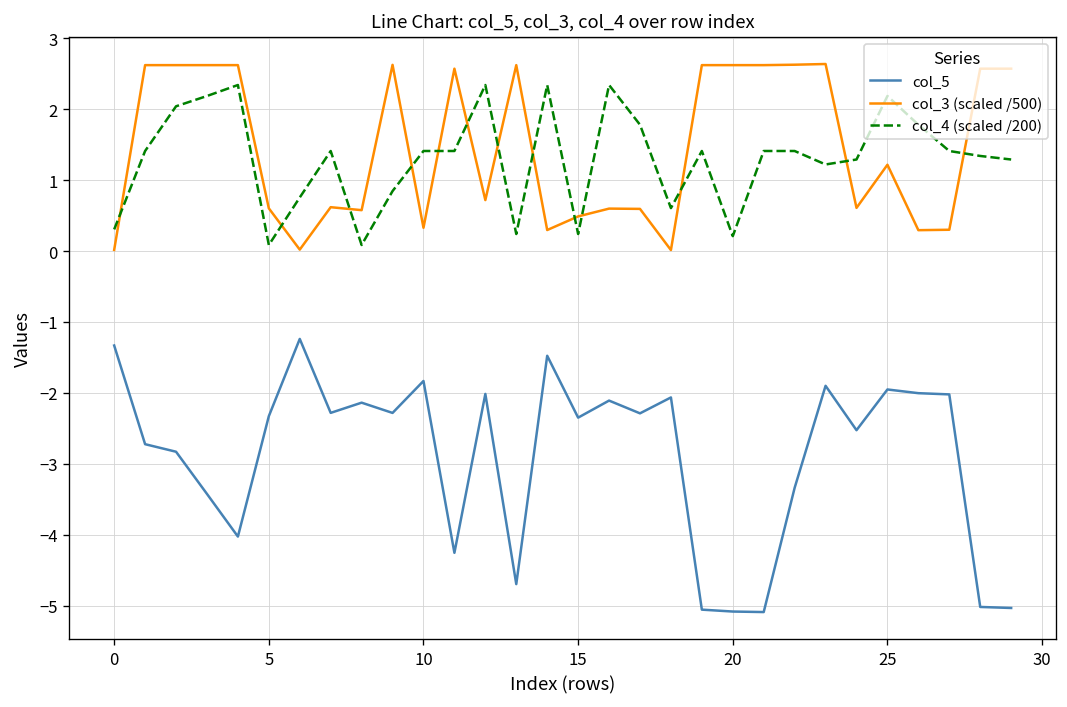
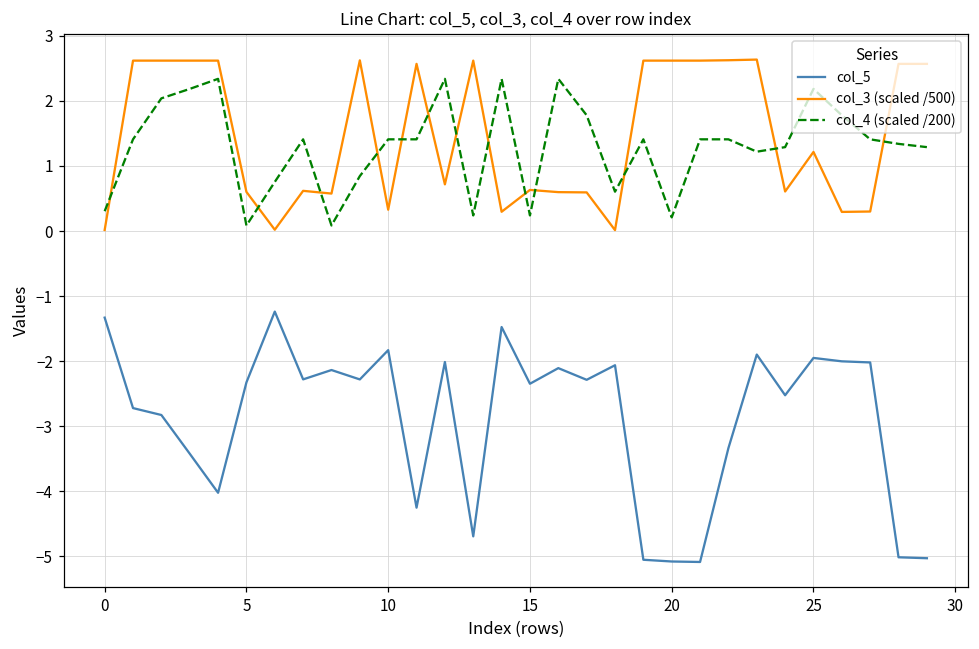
col_3 (scaled /500), 15: 0.5 -> 0.6
